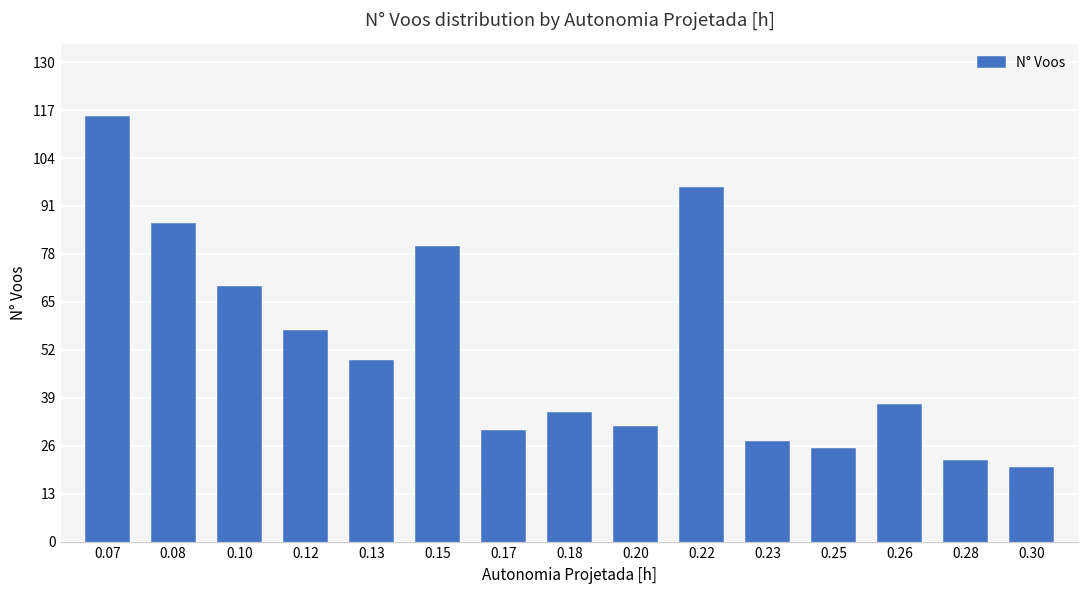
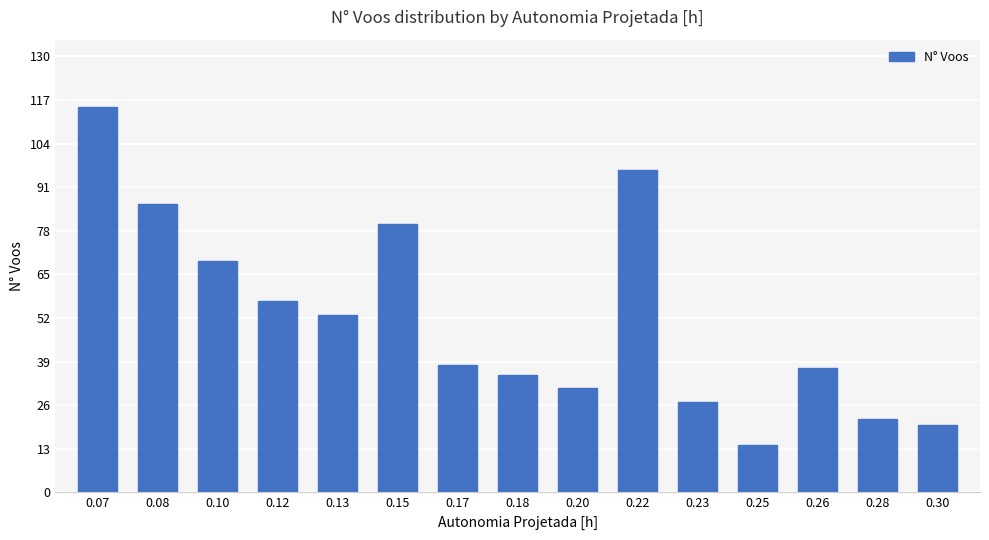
0.13: 49 -> 53
0.17: 30 -> 38
0.25: 25 -> 14
